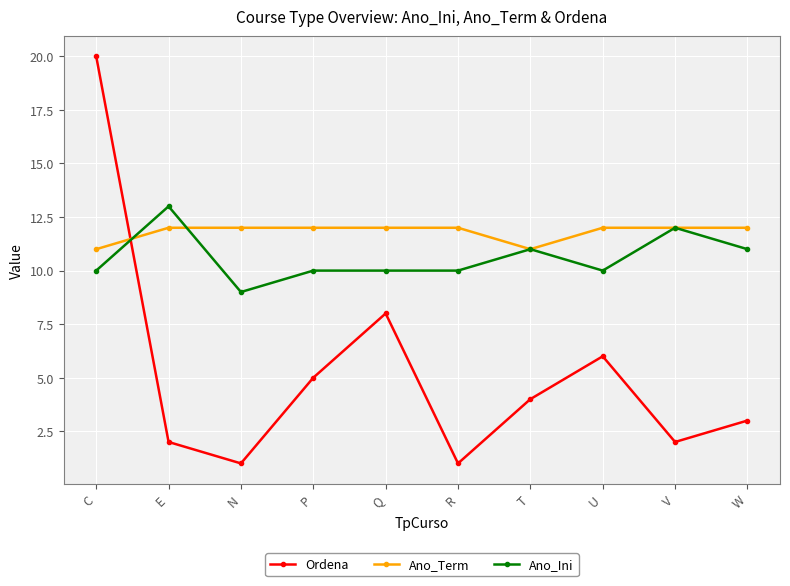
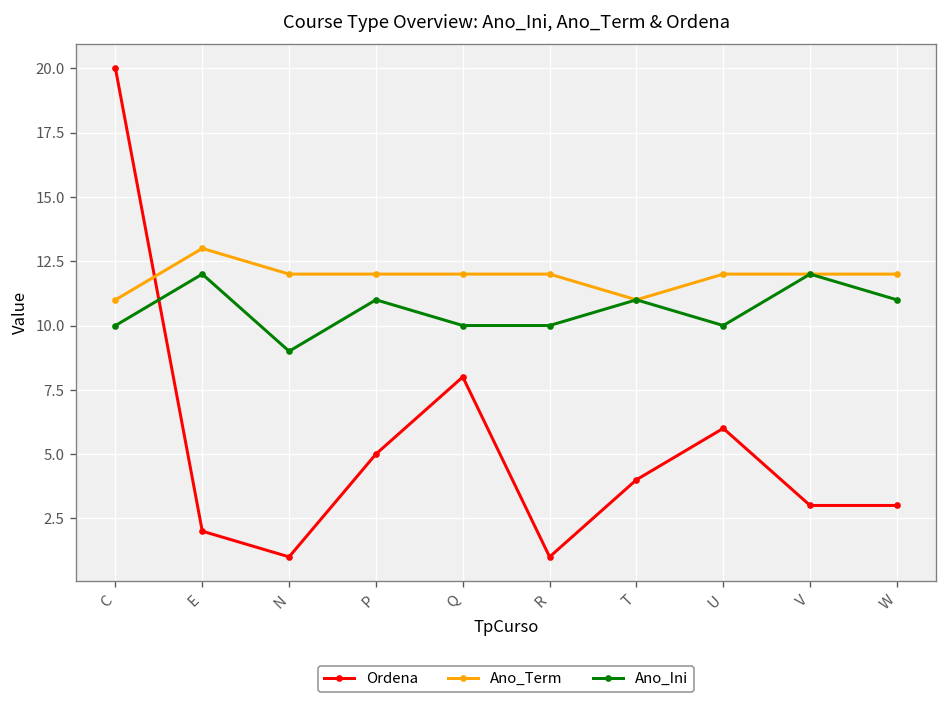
Ano_Term, E: 12 -> 13
Ano_Ini, E: 13 -> 12
Ano_Ini, P: 10 -> 11
Ordena, V: 2 -> 3
